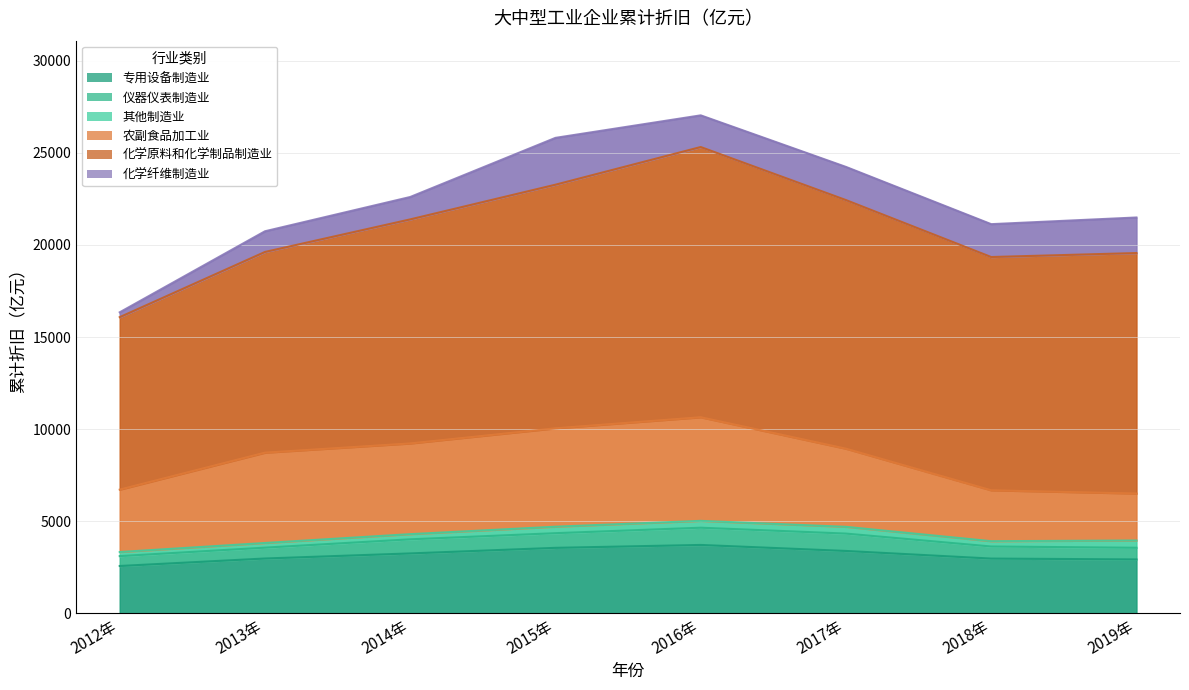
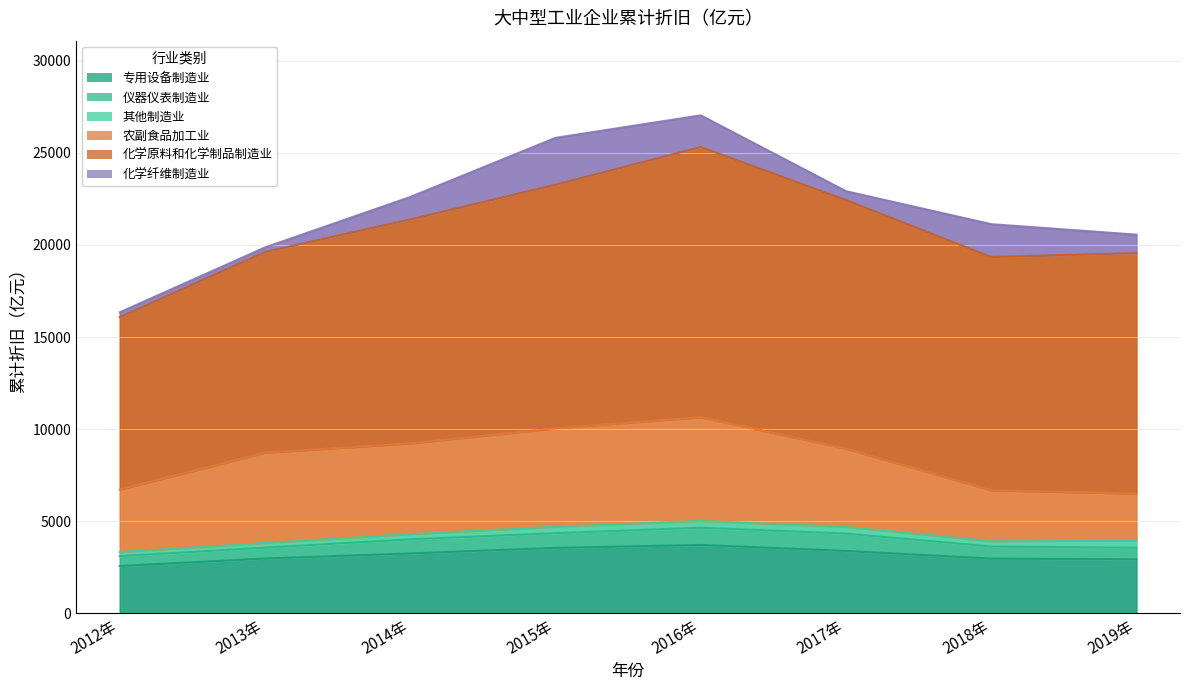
化学纤维制造业, 2013年: 1100 -> 200
化学纤维制造业, 2017年: 1800 -> 500
化学纤维制造业, 2019年: 1900 -> 1000
